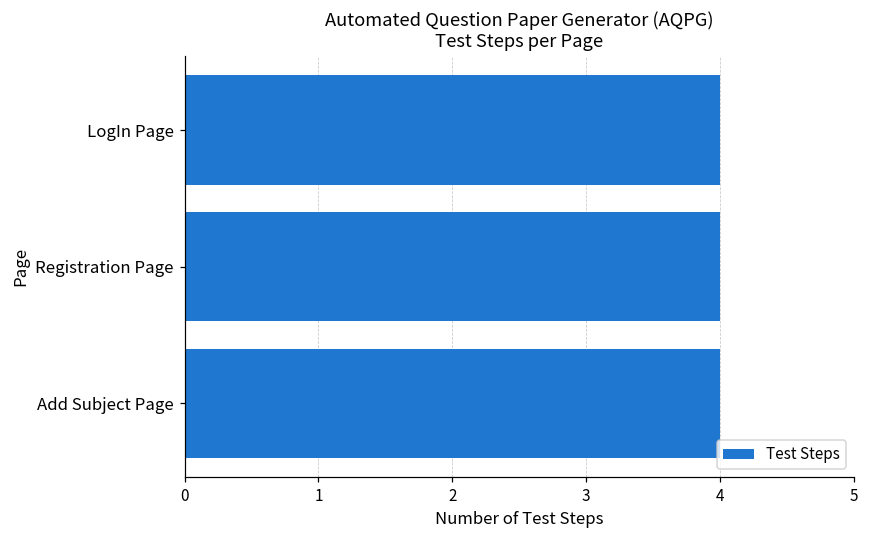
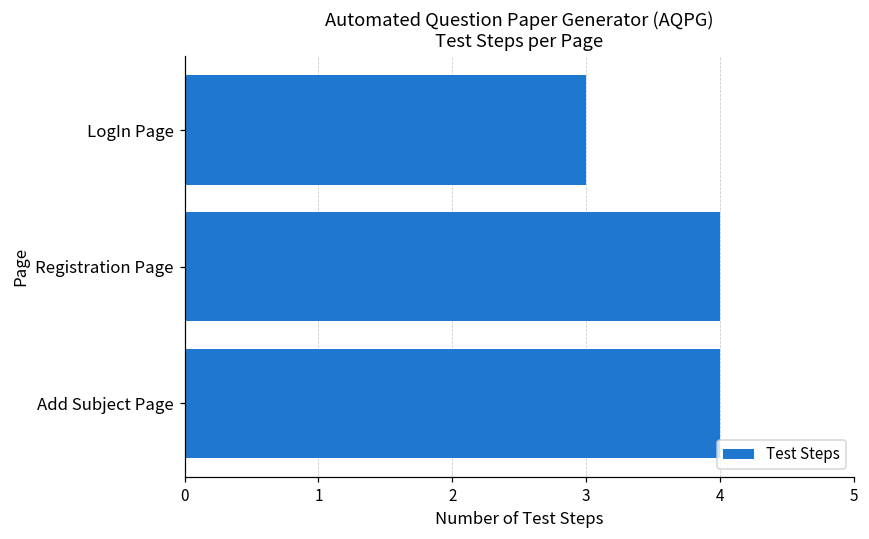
LogIn Page: 4 -> 3
